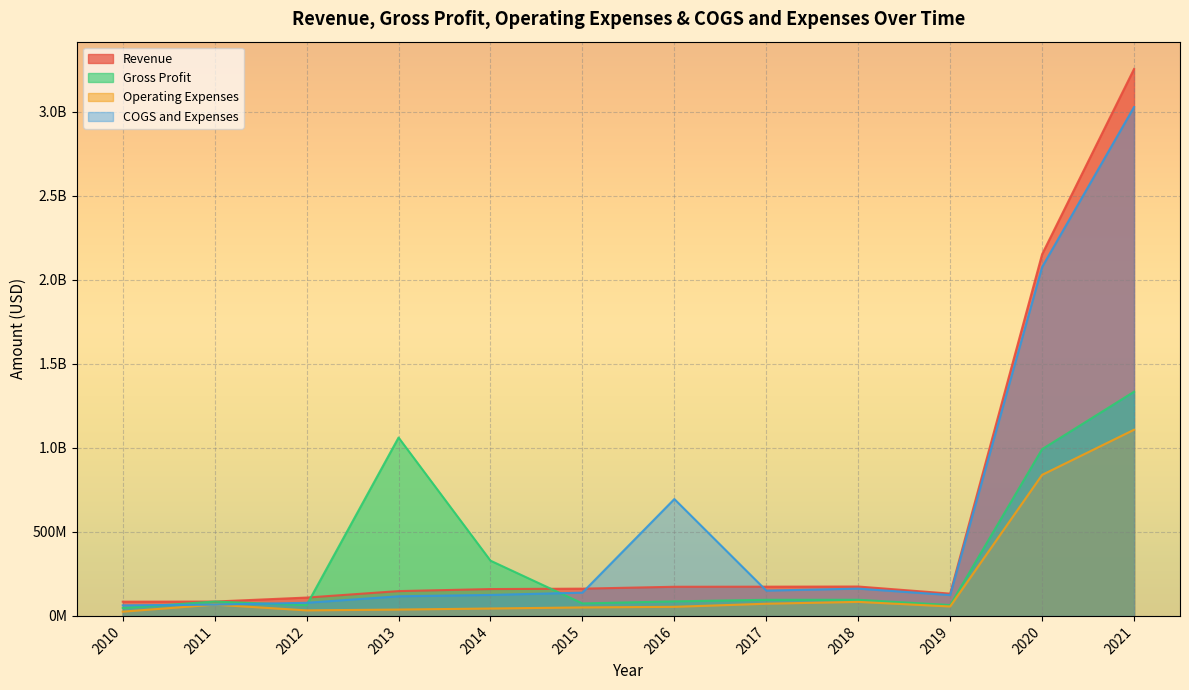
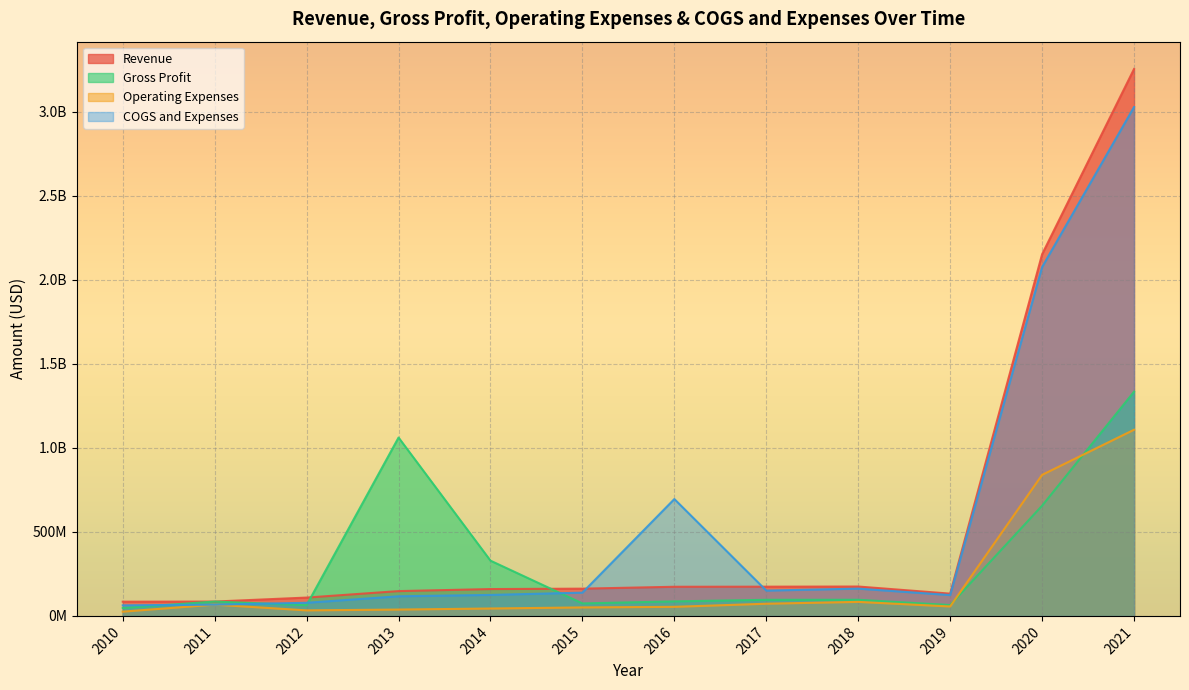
Gross Profit, 2020: 990000000 -> 660000000
